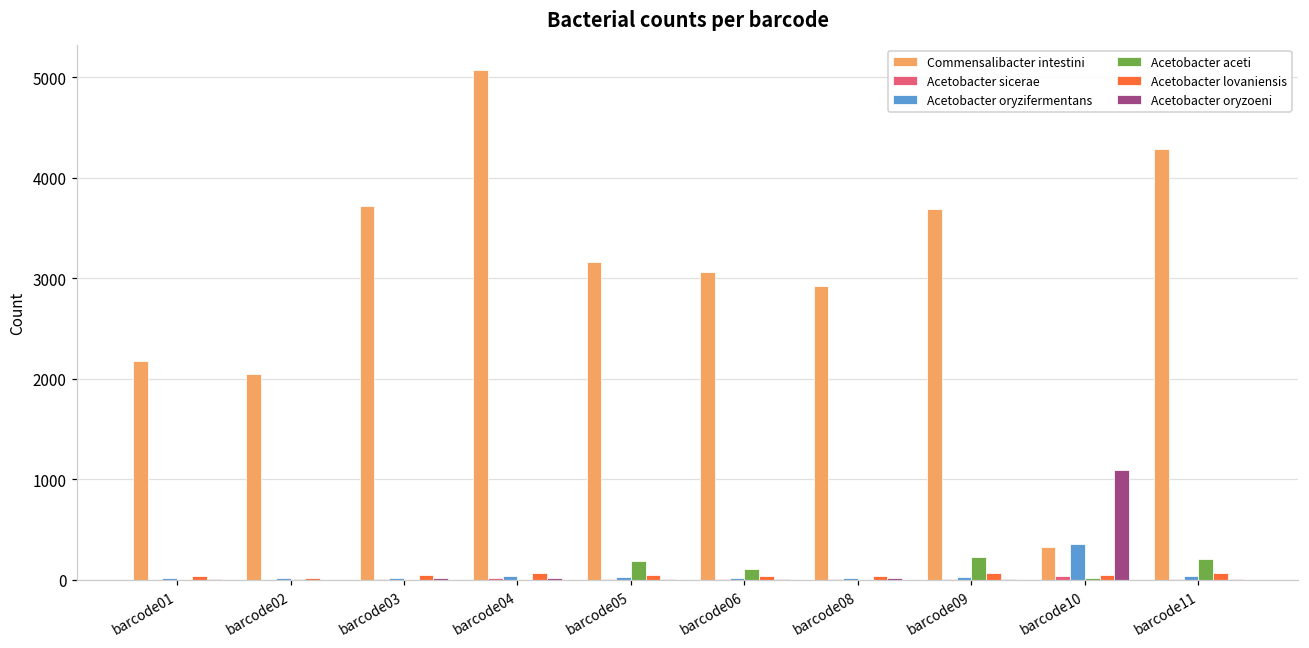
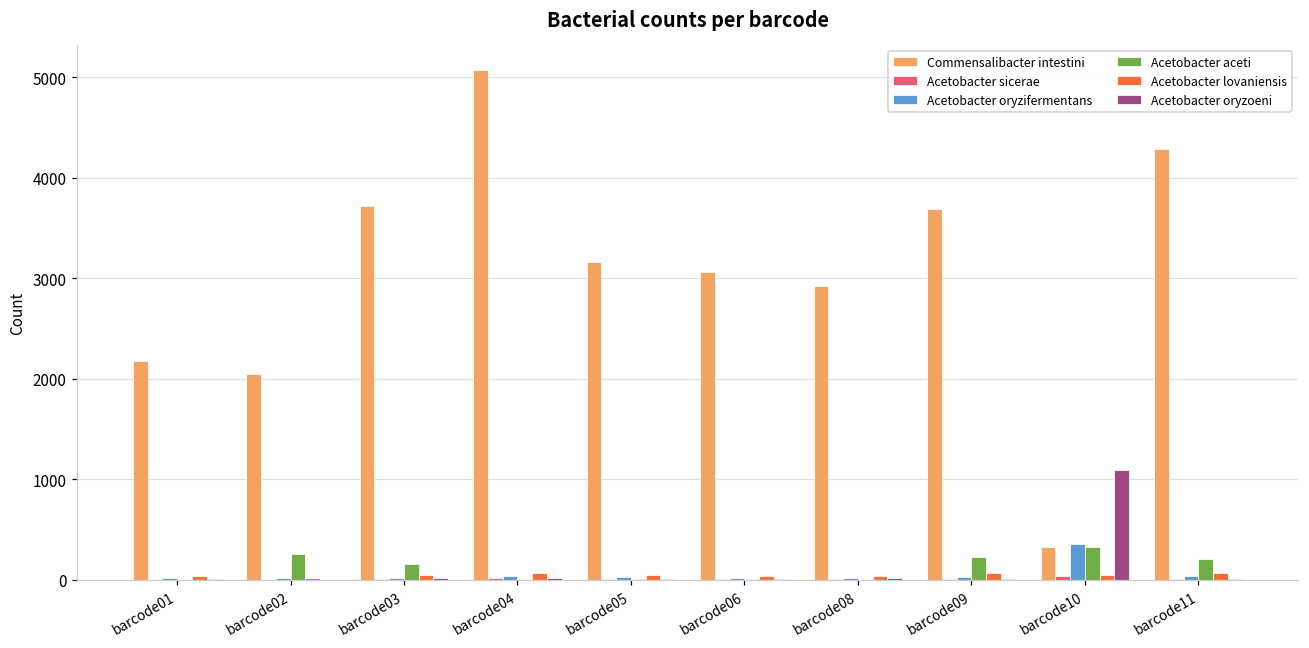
Acetobacter aceti, barcode02: 0 -> 300
Acetobacter aceti, barcode03: 0 -> 200
Acetobacter aceti, barcode05: 200 -> 0
Acetobacter aceti, barcode06: 100 -> 0
Acetobacter aceti, barcode10: 0 -> 300
